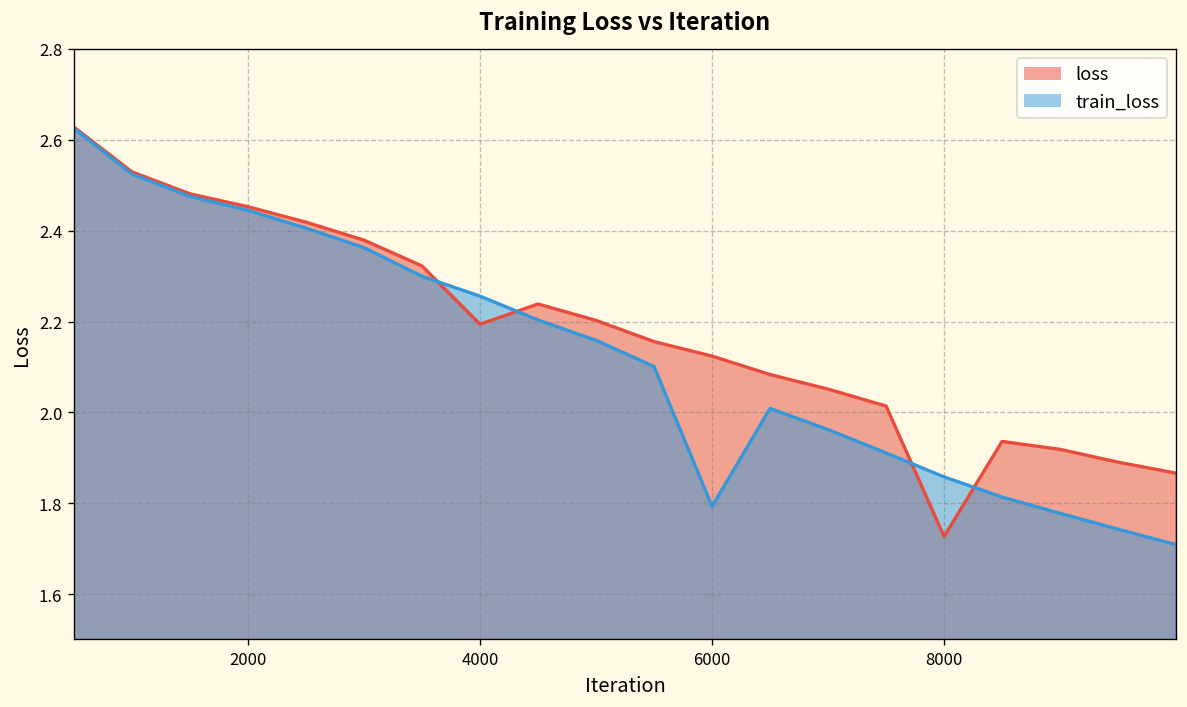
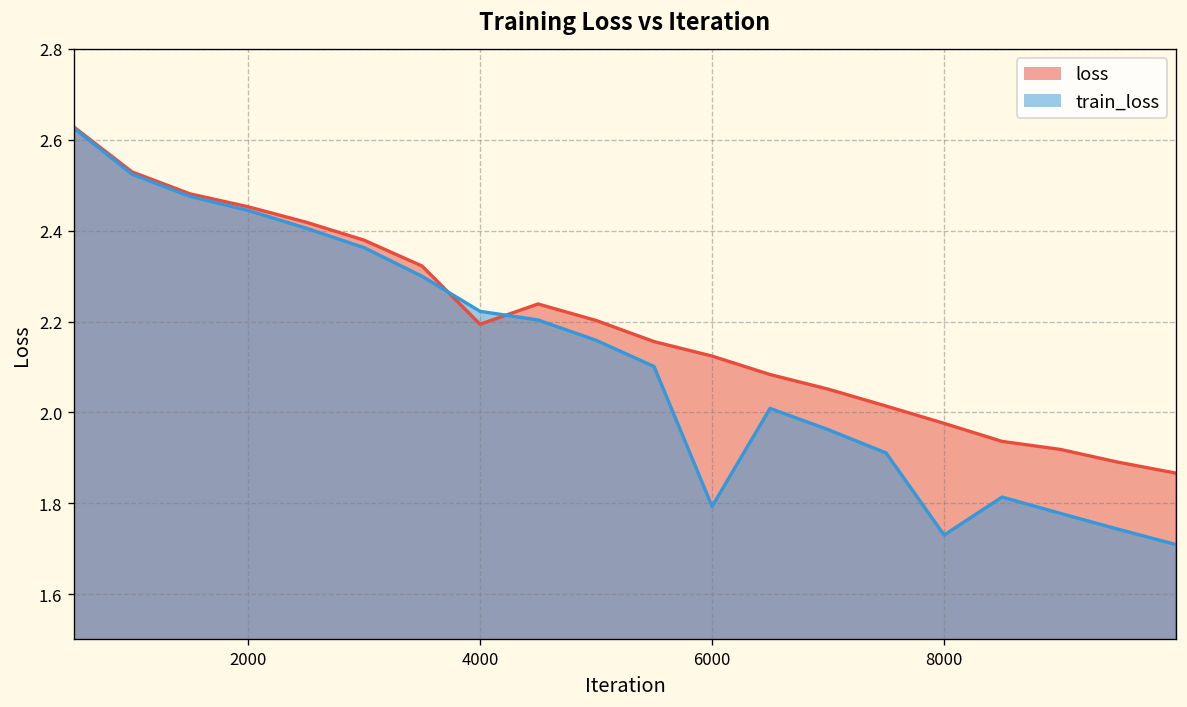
train_loss, 4000: 2.26 -> 2.22
loss, 8000: 1.73 -> 1.98
train_loss, 8000: 1.86 -> 1.73
